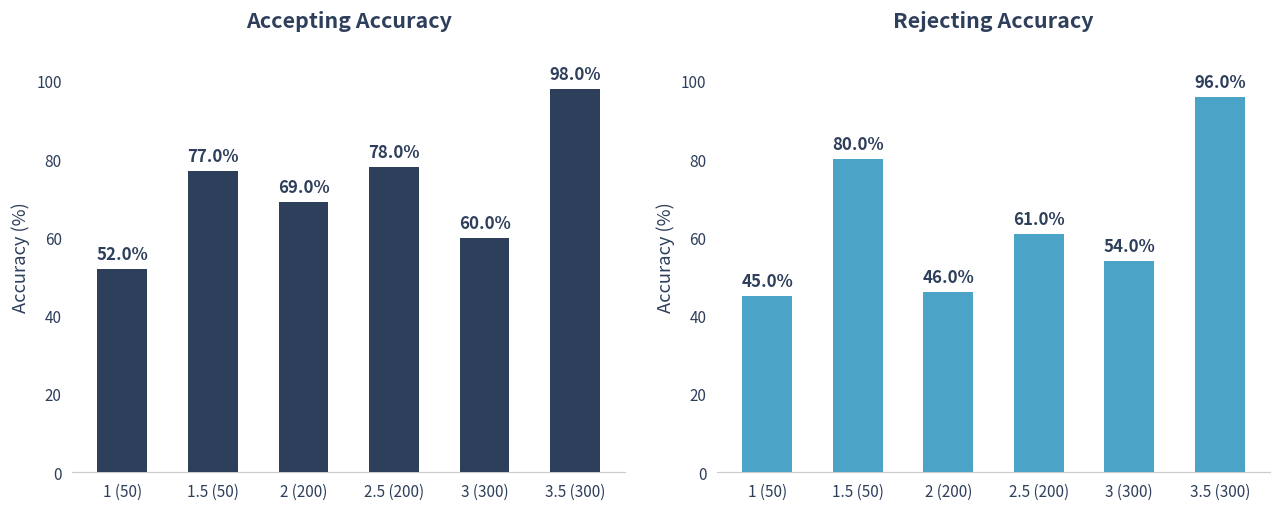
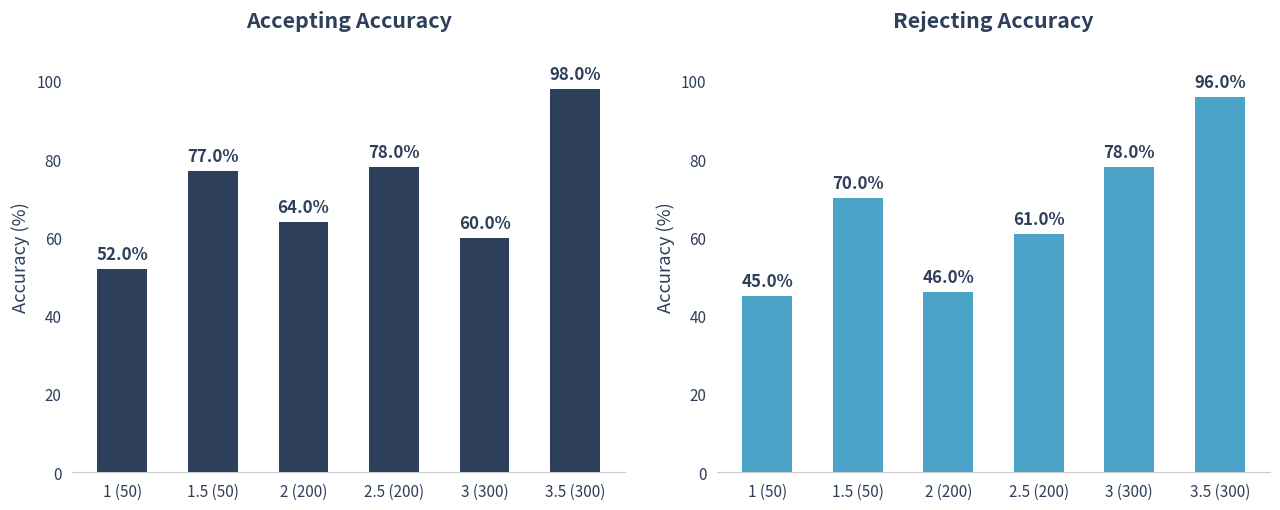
Accepting Accuracy, 2 (200): 69.0% -> 64.0%
Rejecting Accuracy, 1.5 (50): 80.0% -> 70.0%
Rejecting Accuracy, 3 (300): 54.0% -> 78.0%
